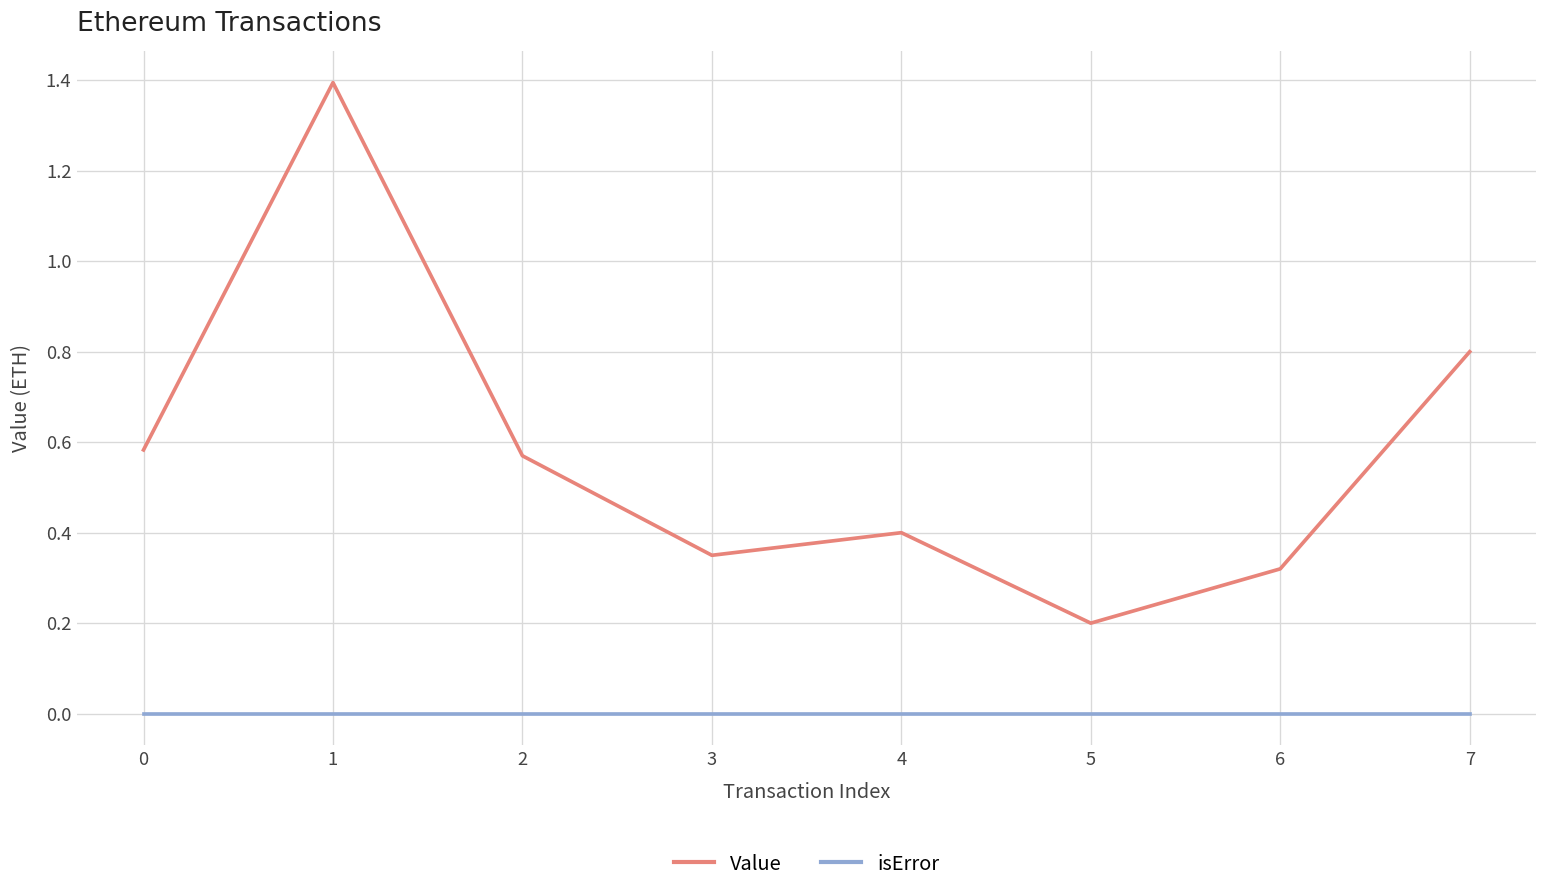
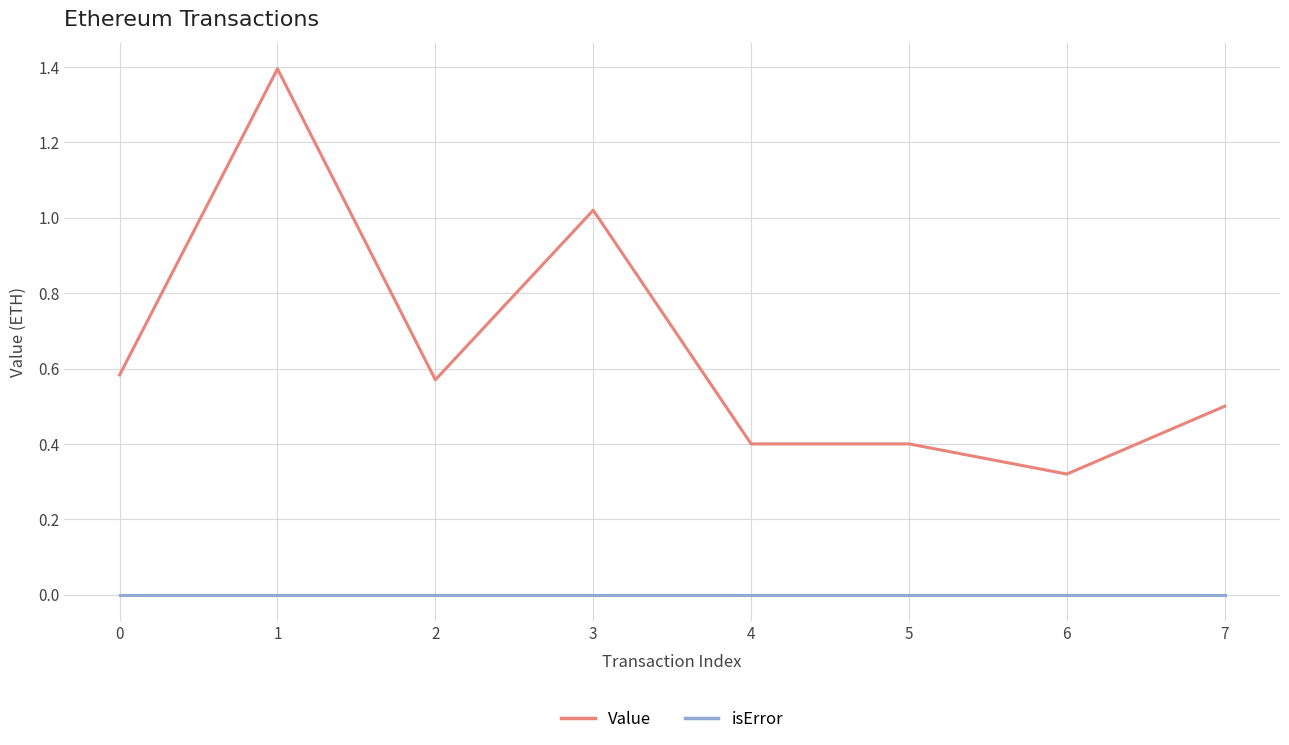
Value, 3: 0.35 -> 1.02
Value, 5: 0.2 -> 0.4
Value, 7: 0.8 -> 0.5
